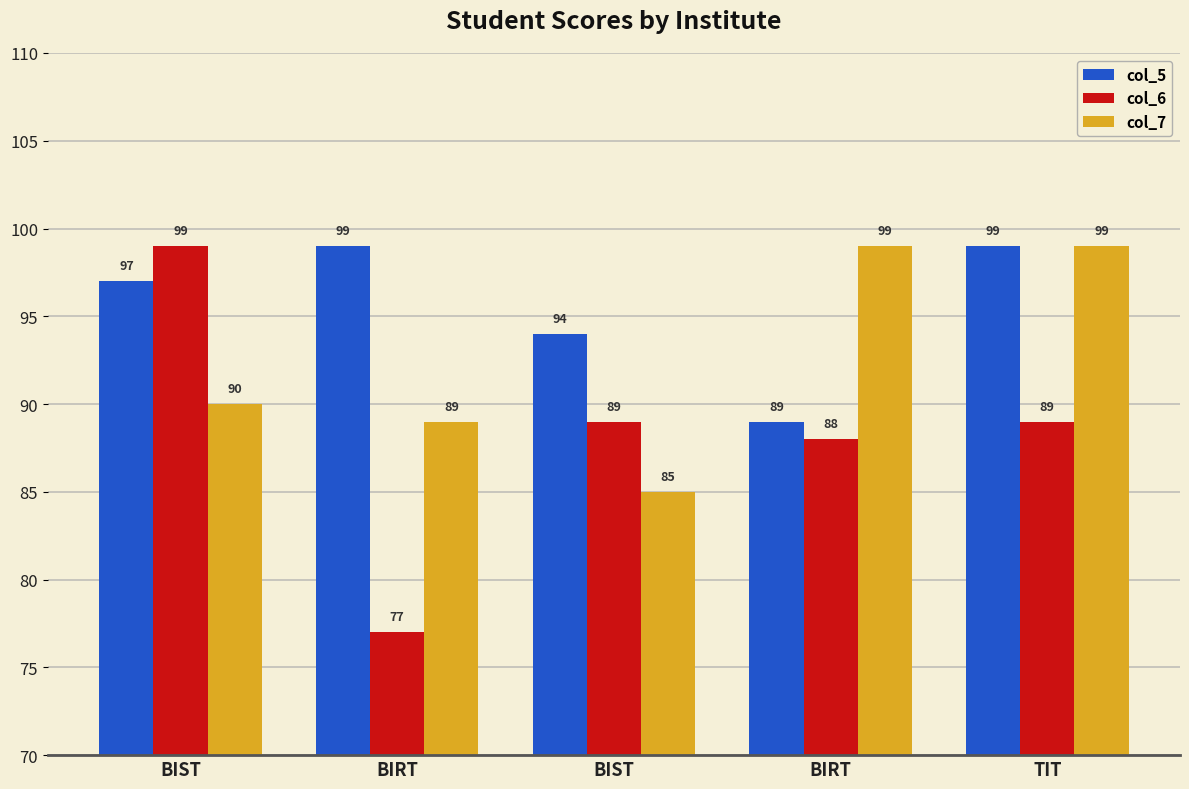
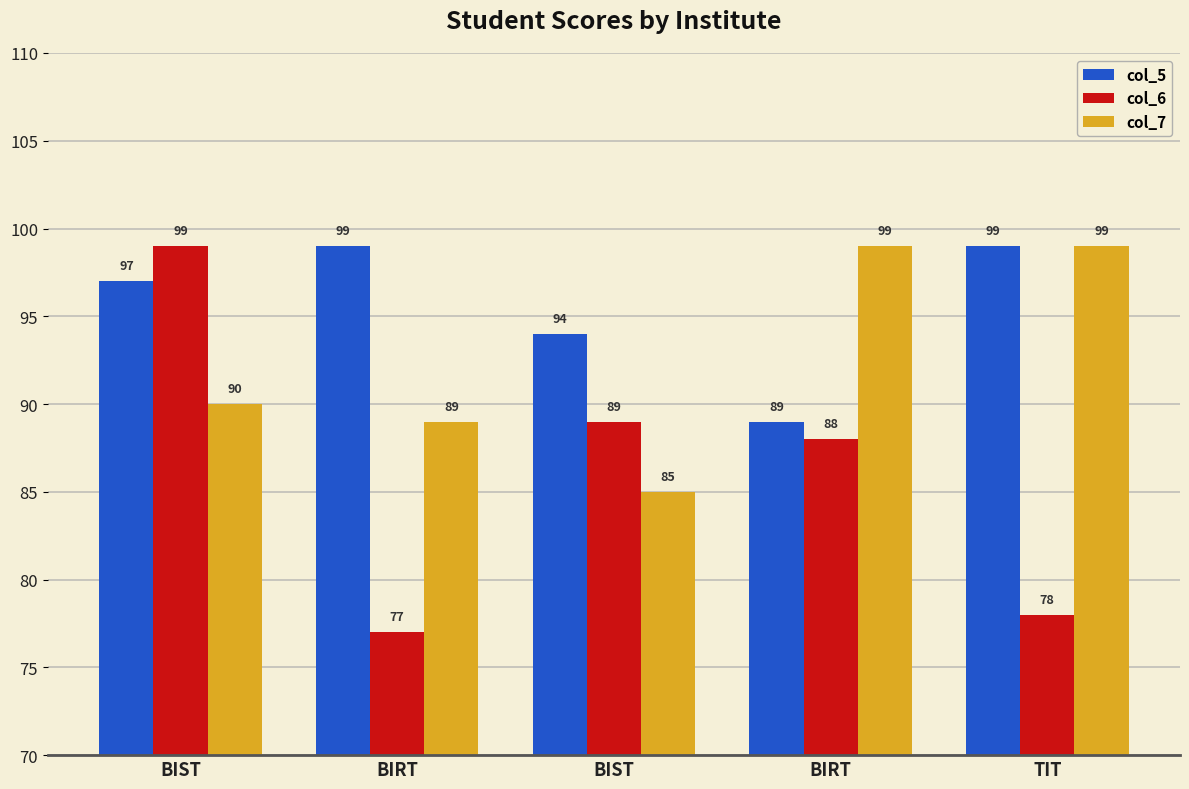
col_6, TIT: 89 -> 78
